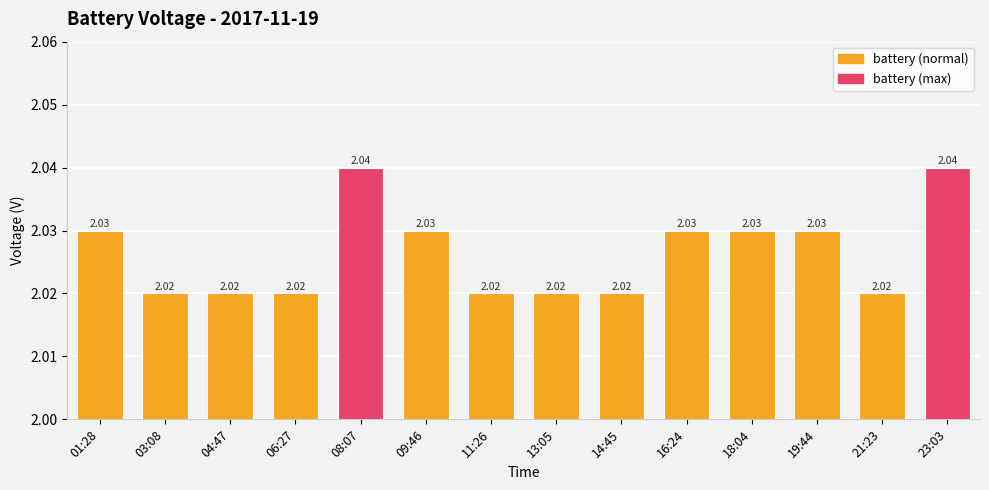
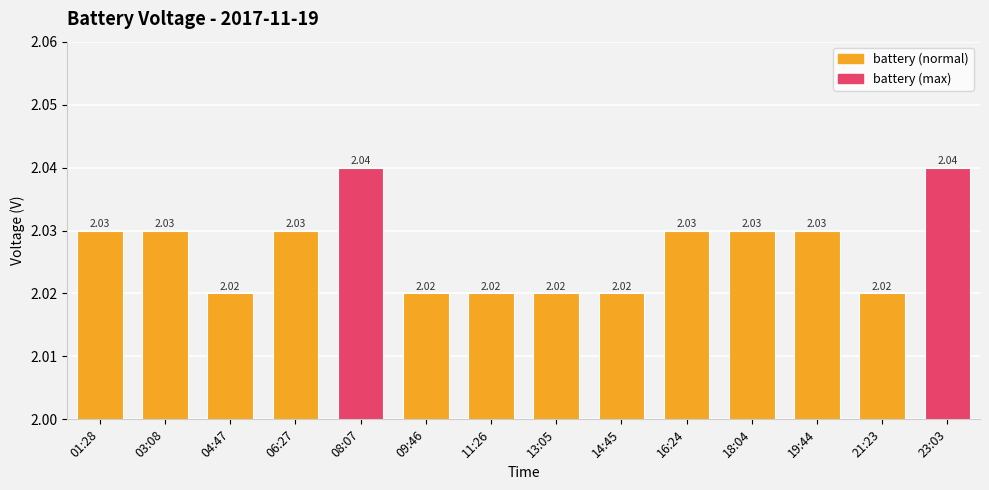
03:08: 2.02 -> 2.03
06:27: 2.02 -> 2.03
09:46: 2.03 -> 2.02
